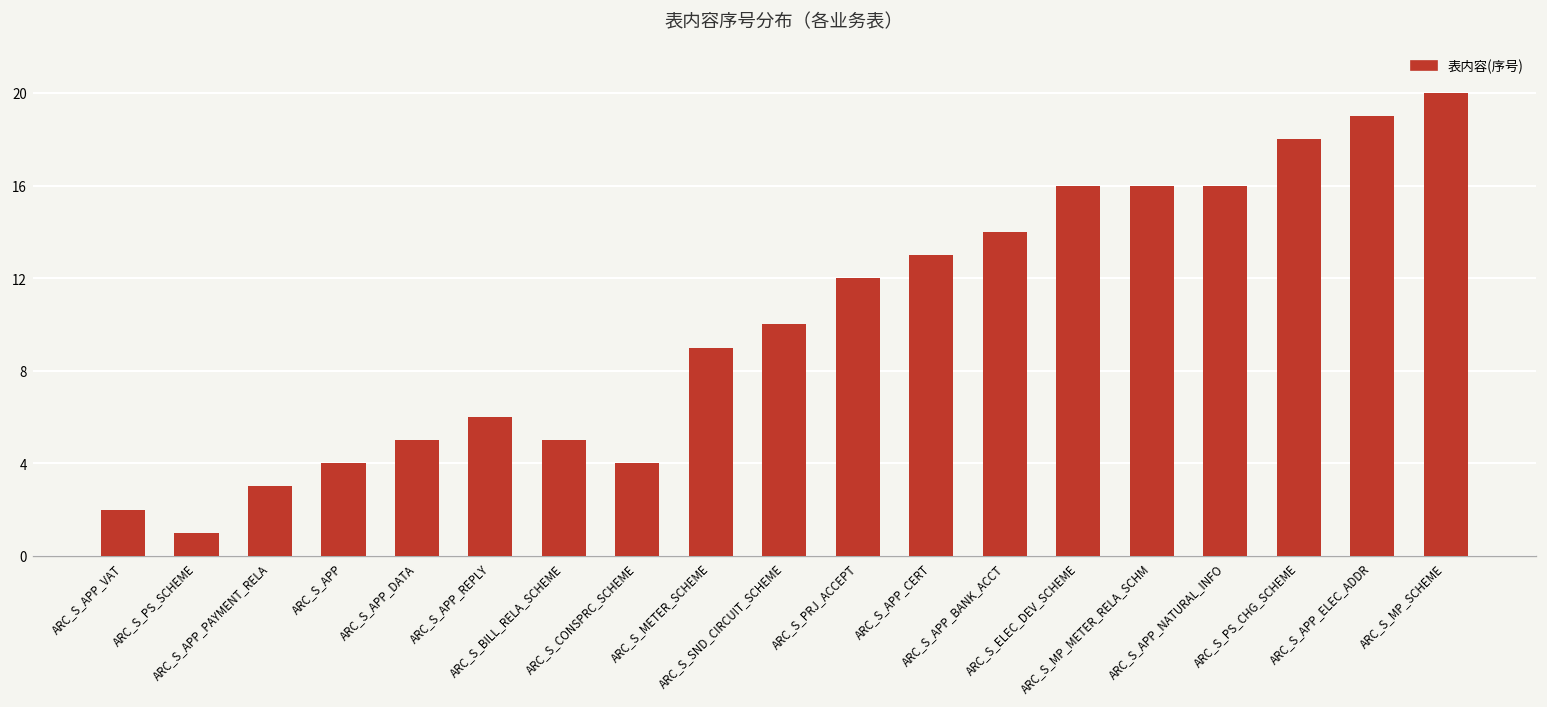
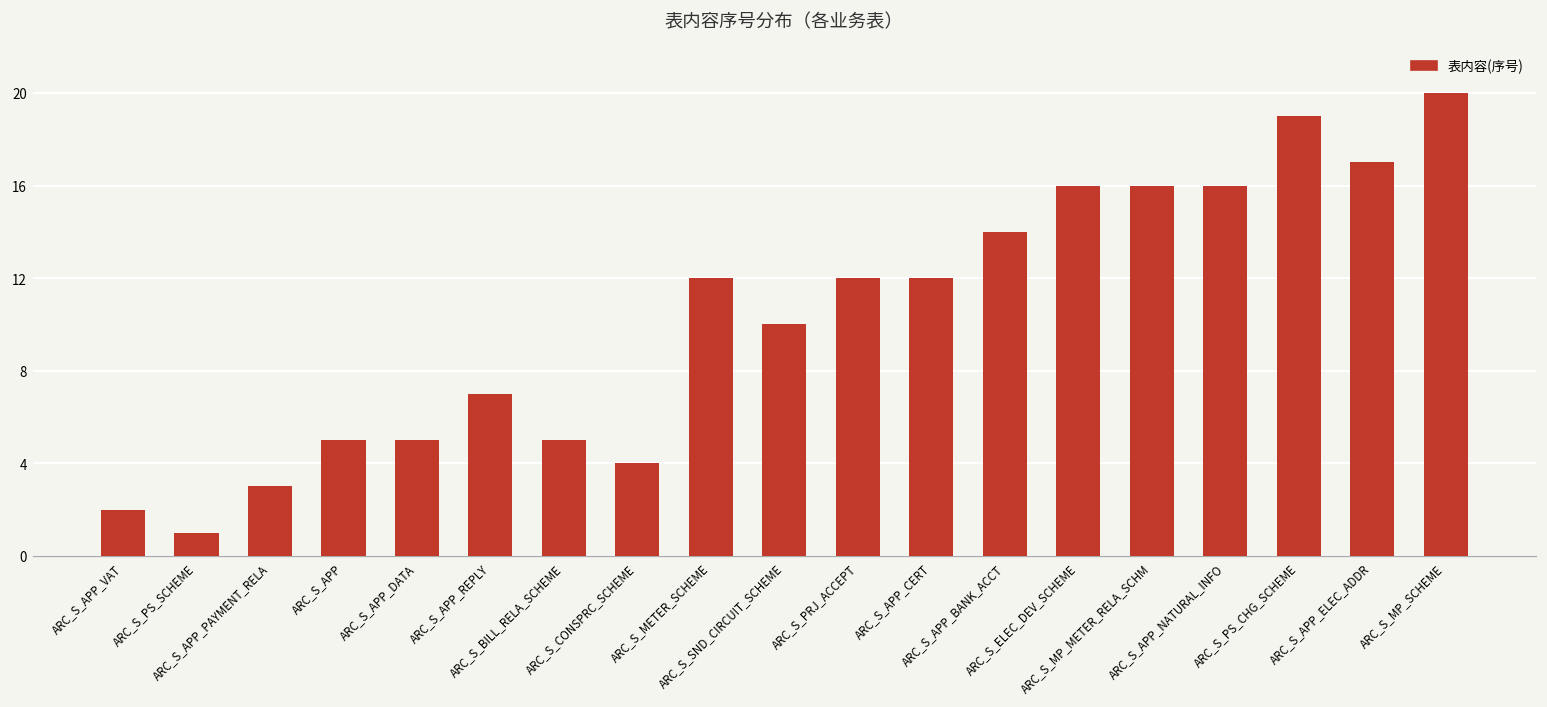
ARC_S_APP: 4 -> 5
ARC_S_APP_REPLY: 6 -> 7
ARC_S_METER_SCHEME: 9 -> 12
ARC_S_APP_CERT: 13 -> 12
ARC_S_PS_CHG_SCHEME: 18 -> 19
ARC_S_APP_ELEC_ADDR: 19 -> 17
